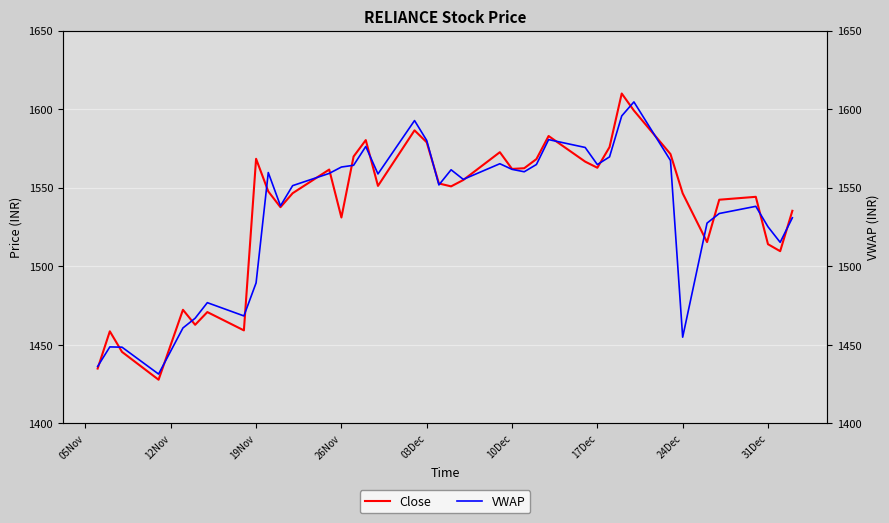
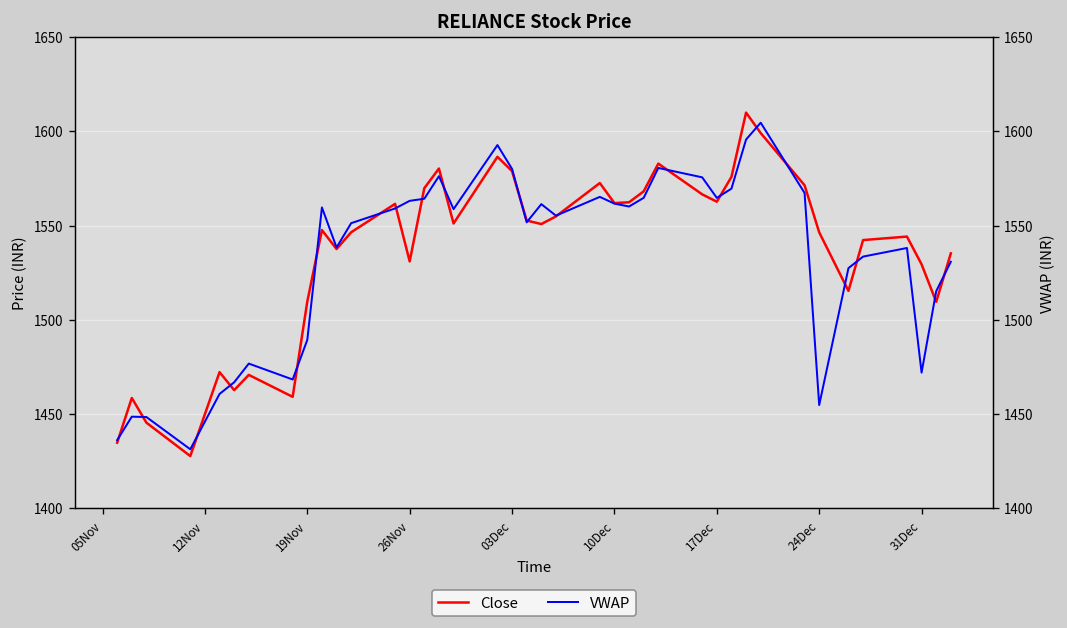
Close, 19Nov: 1568 -> 1510
Close, 31Dec: 1514 -> 1529
VWAP, 31Dec: 1525 -> 1472
